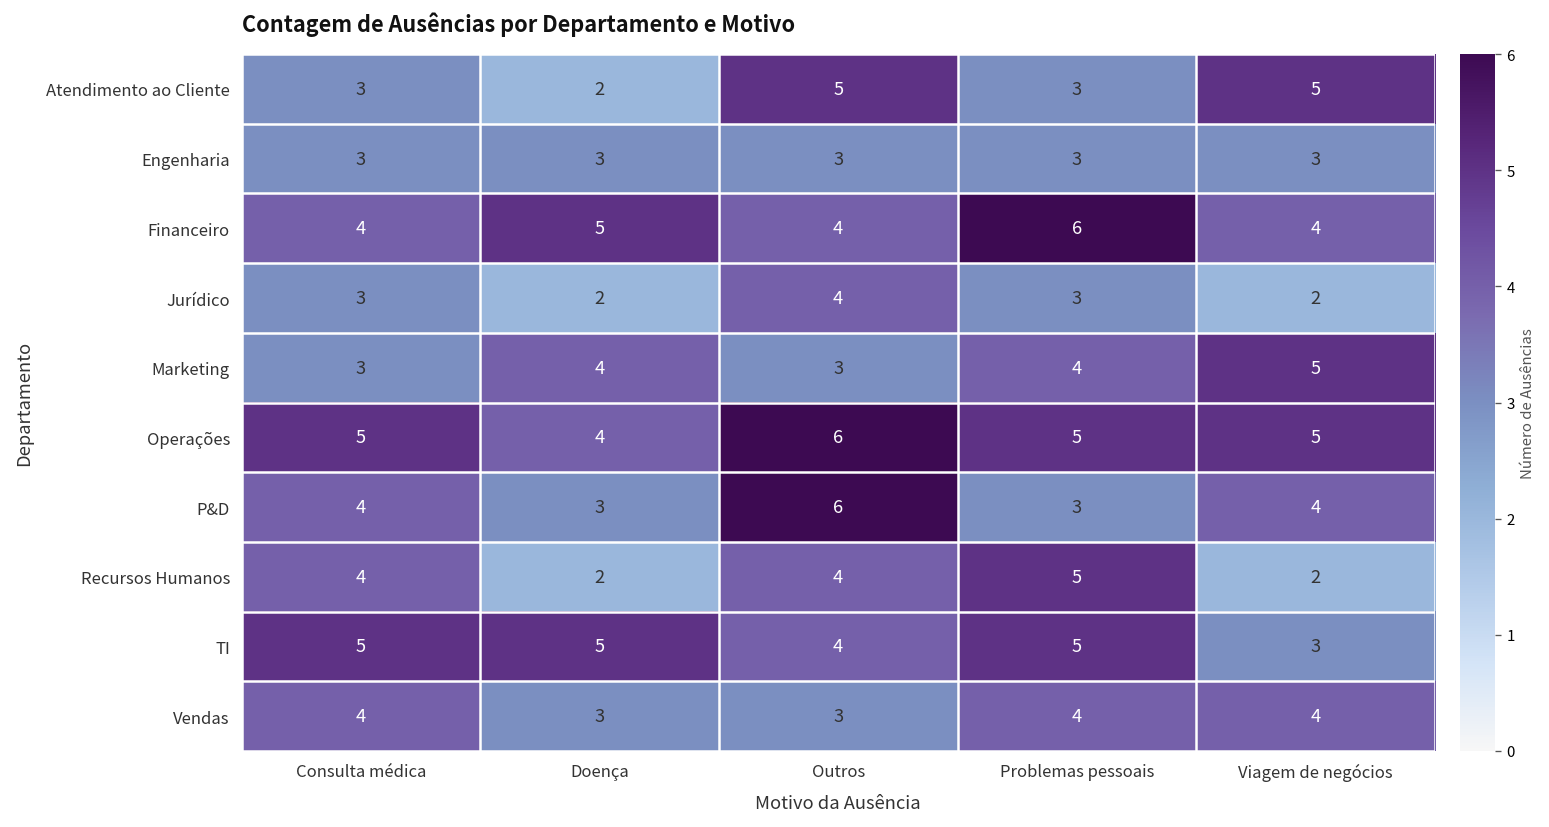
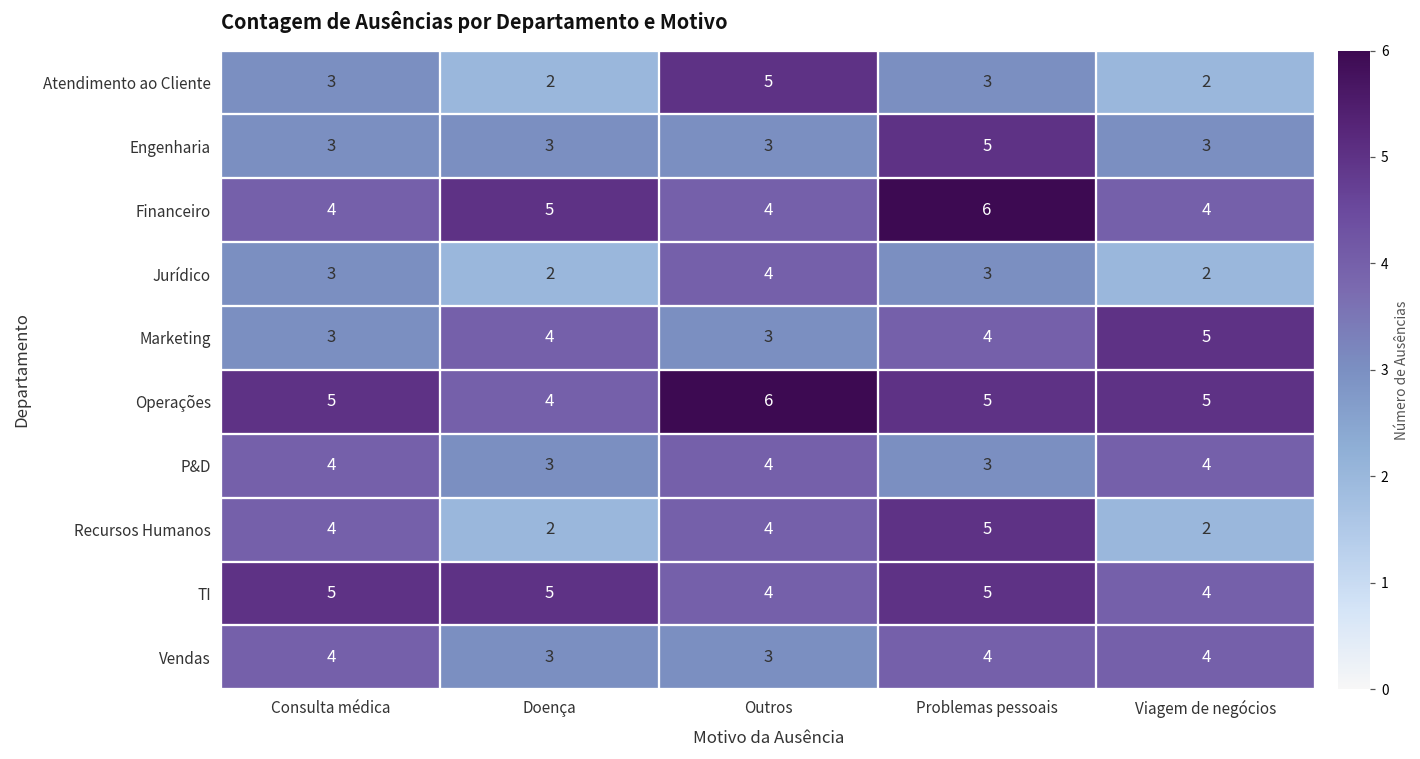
Atendimento ao Cliente, Viagem de negócios: 5 -> 2
Engenharia, Problemas pessoais: 3 -> 5
P&D, Outros: 6 -> 4
TI, Viagem de negócios: 3 -> 4
